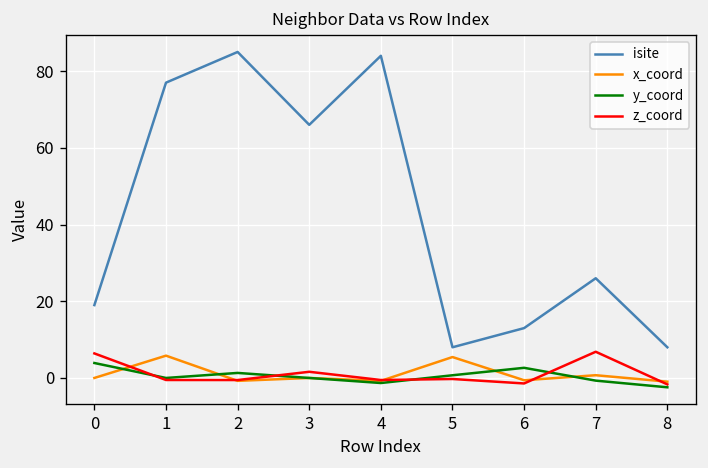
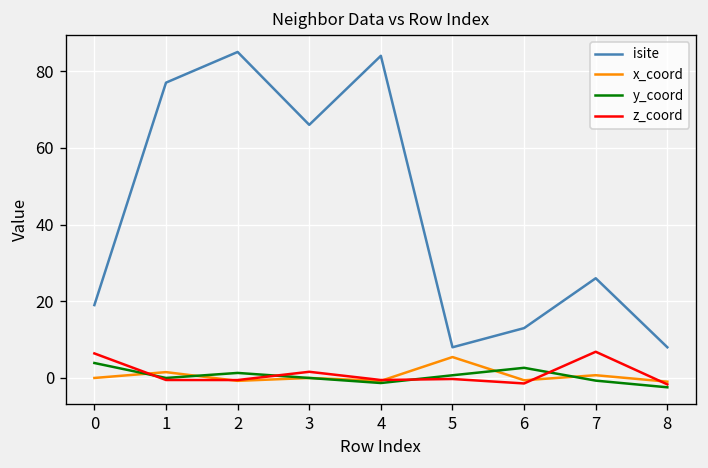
x_coord, 1: 6 -> 2
